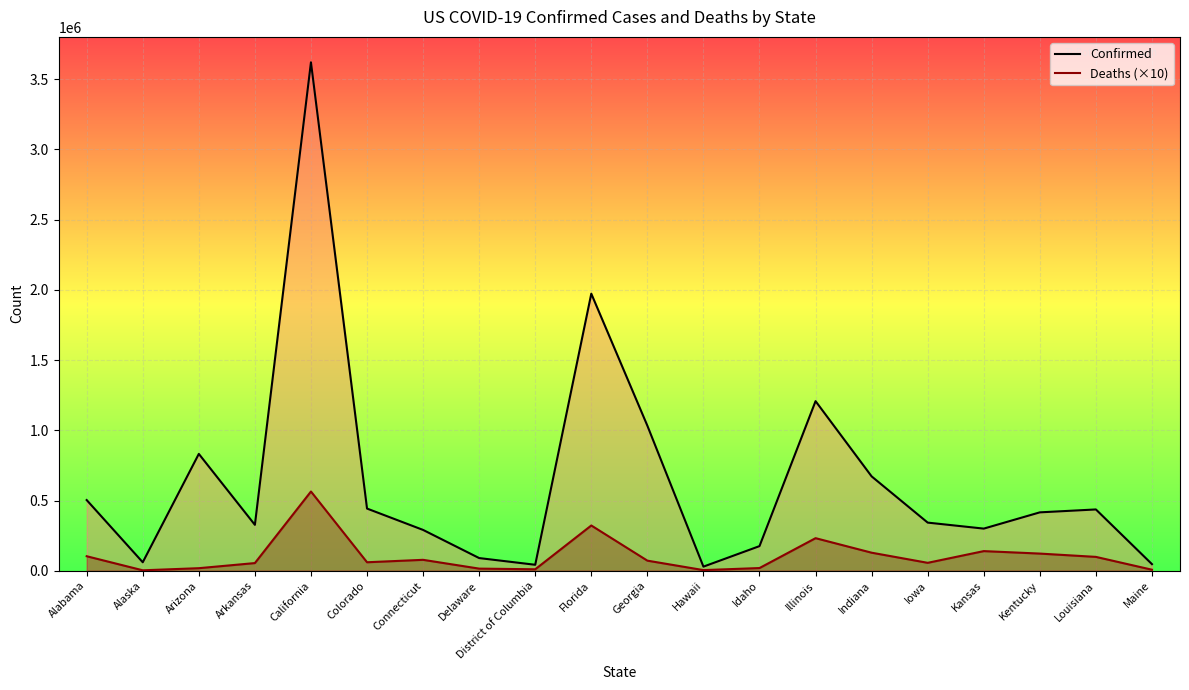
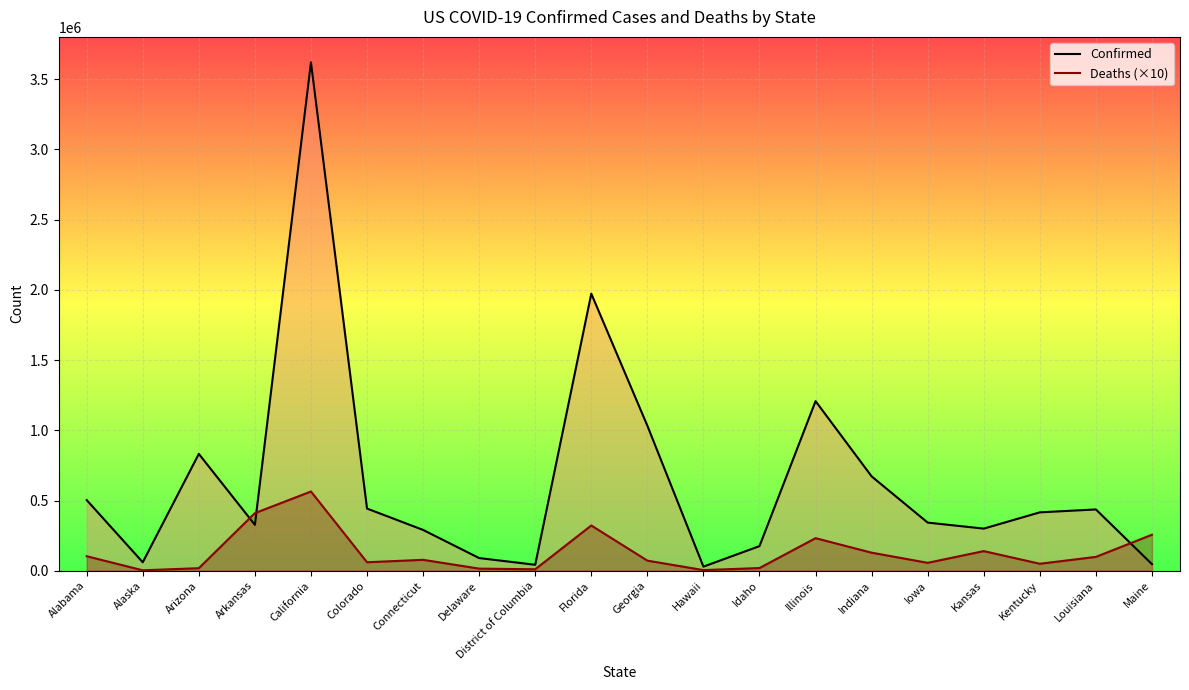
Deaths (×10), Arkansas: 50000 -> 410000
Deaths (×10), Kentucky: 120000 -> 50000
Deaths (×10), Maine: 10000 -> 260000
